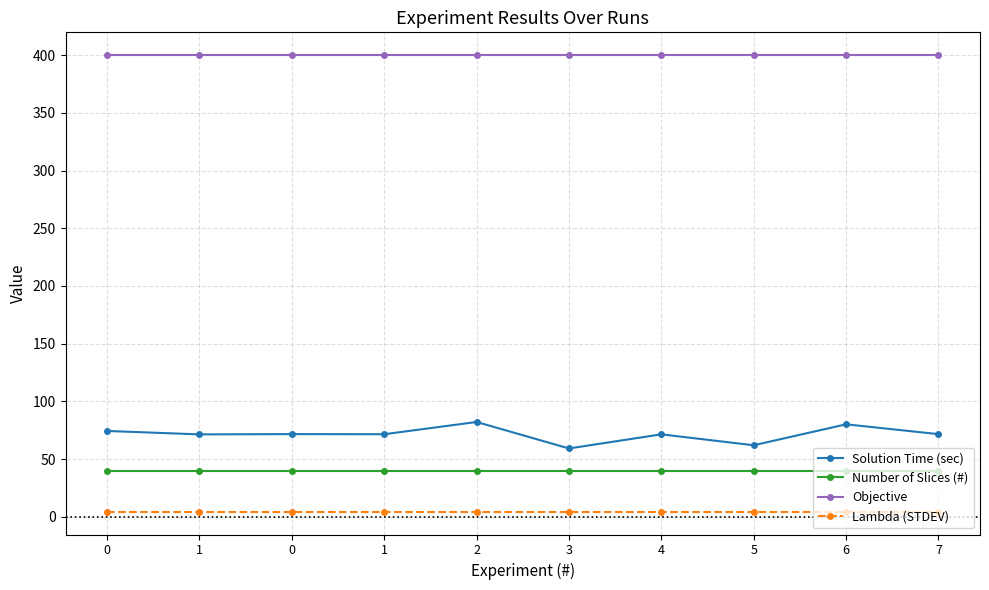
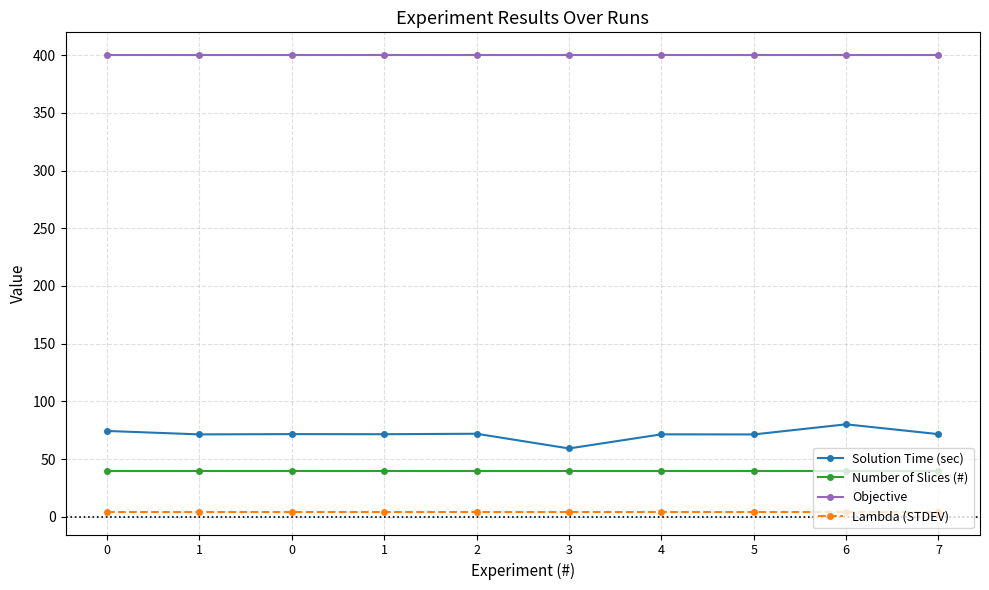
Solution Time (sec), 2: 82 -> 72
Solution Time (sec), 5: 62 -> 71
